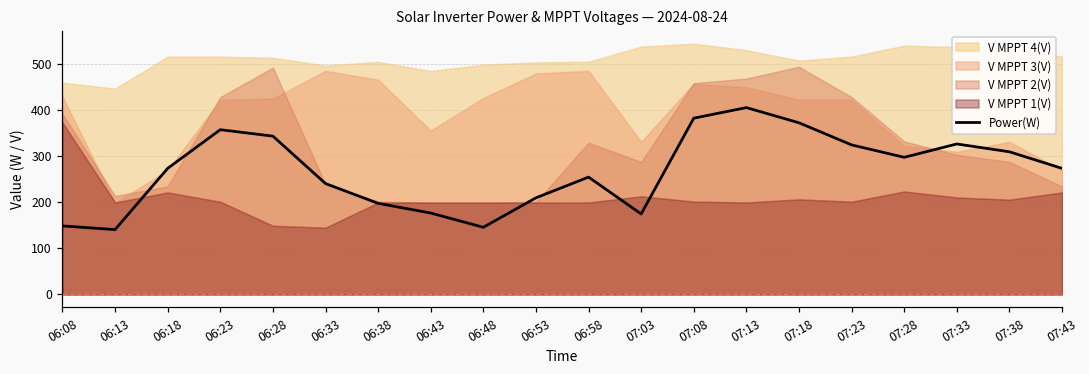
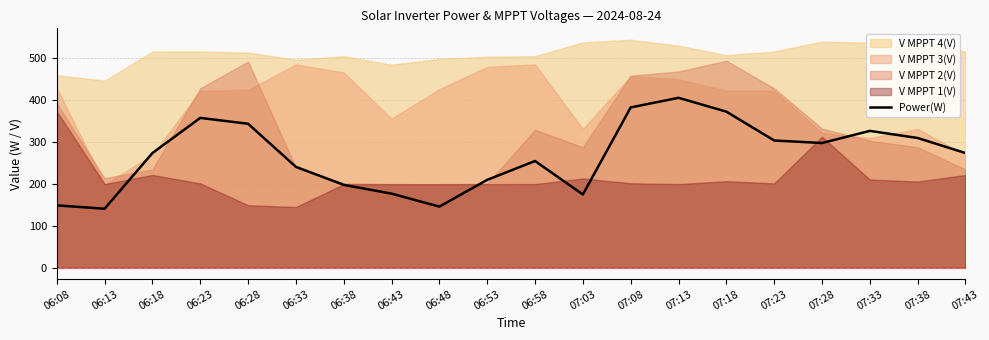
Power(W), 07:23: 330 -> 300
V MPPT 1(V), 07:28: 220 -> 310
